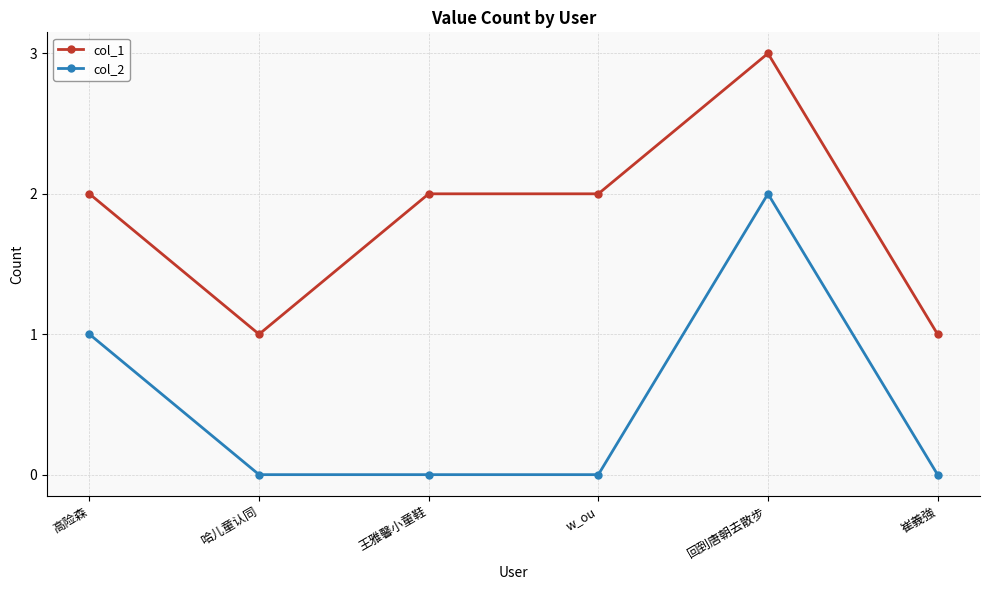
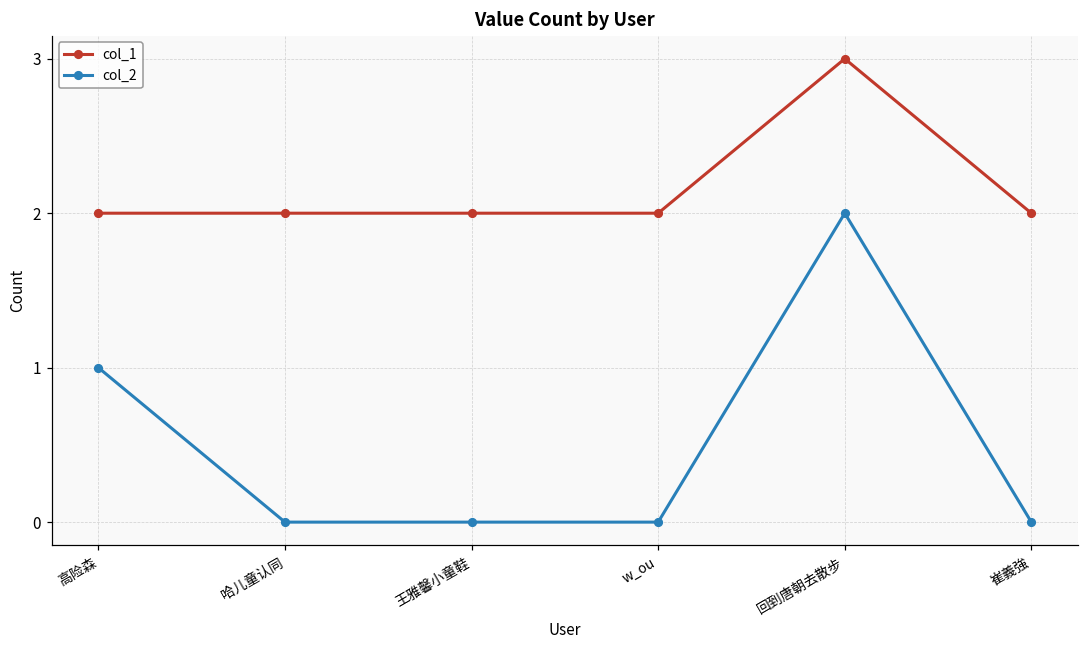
col_1, 哈儿童认同: 1 -> 2
col_1, 崔義強: 1 -> 2
